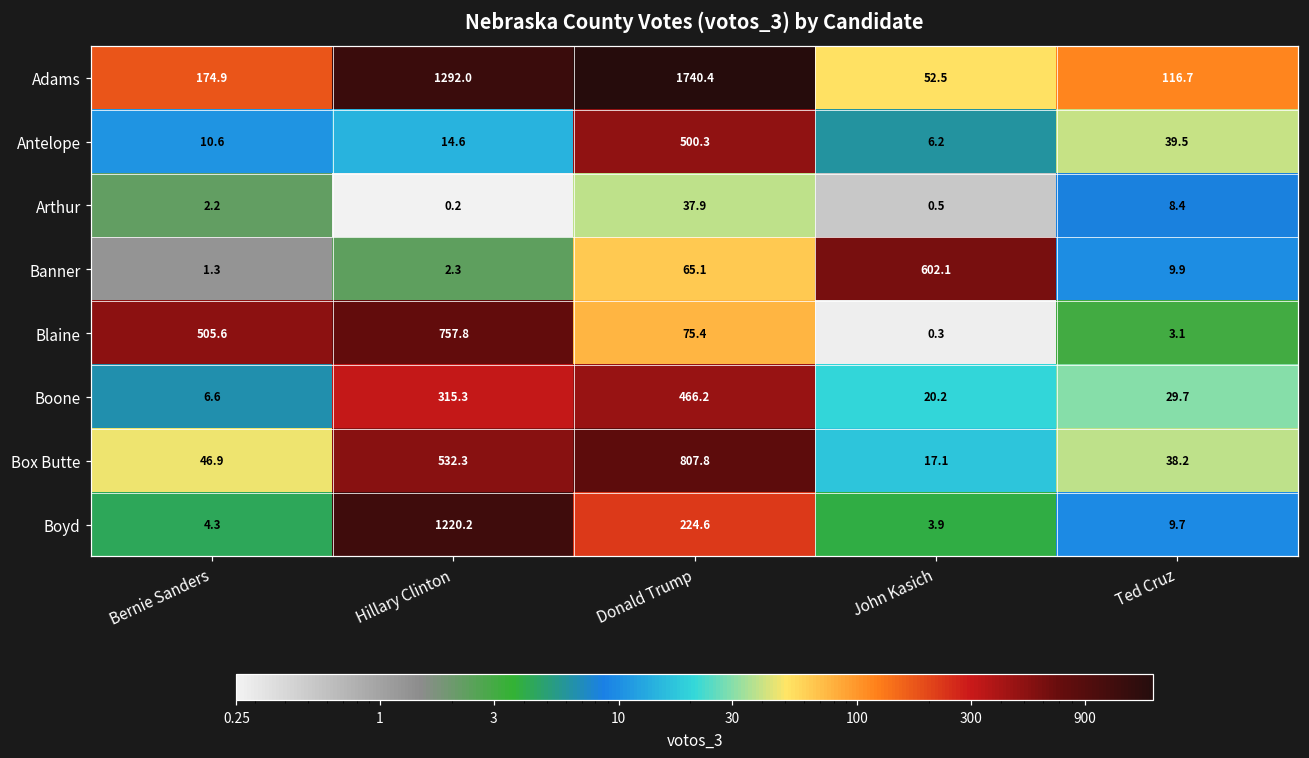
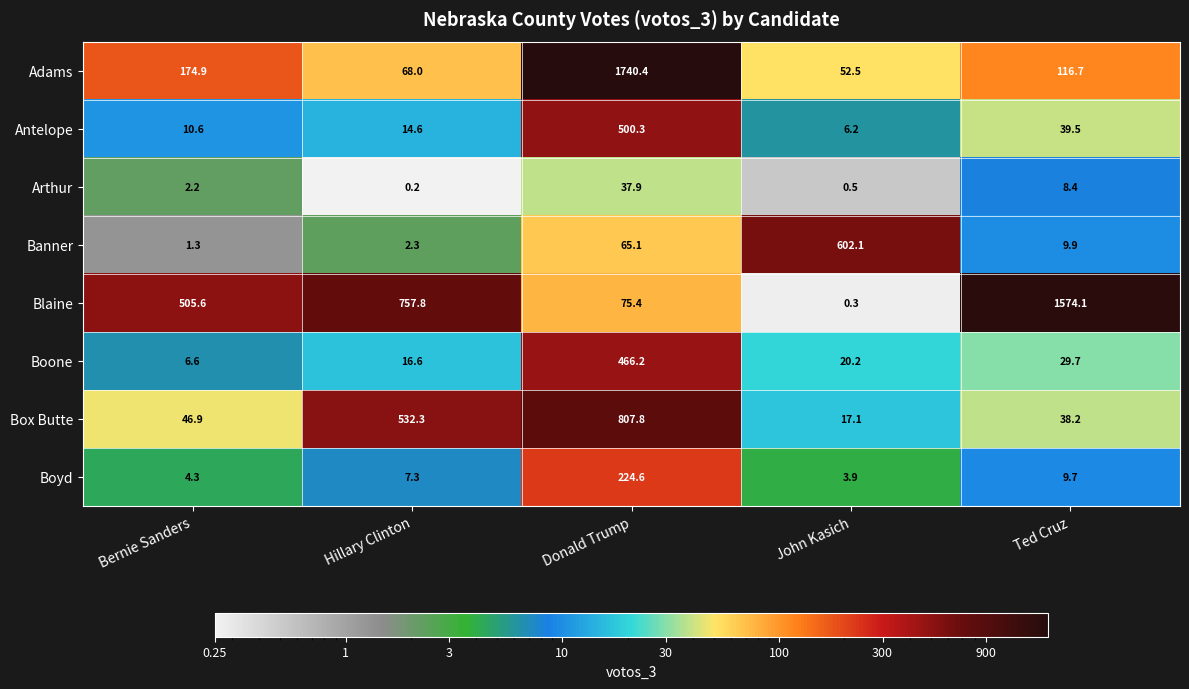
Adams, Hillary Clinton: 1292.0 -> 68.0
Blaine, Ted Cruz: 3.1 -> 1574.1
Boone, Hillary Clinton: 315.3 -> 16.6
Boyd, Hillary Clinton: 1220.2 -> 7.3
